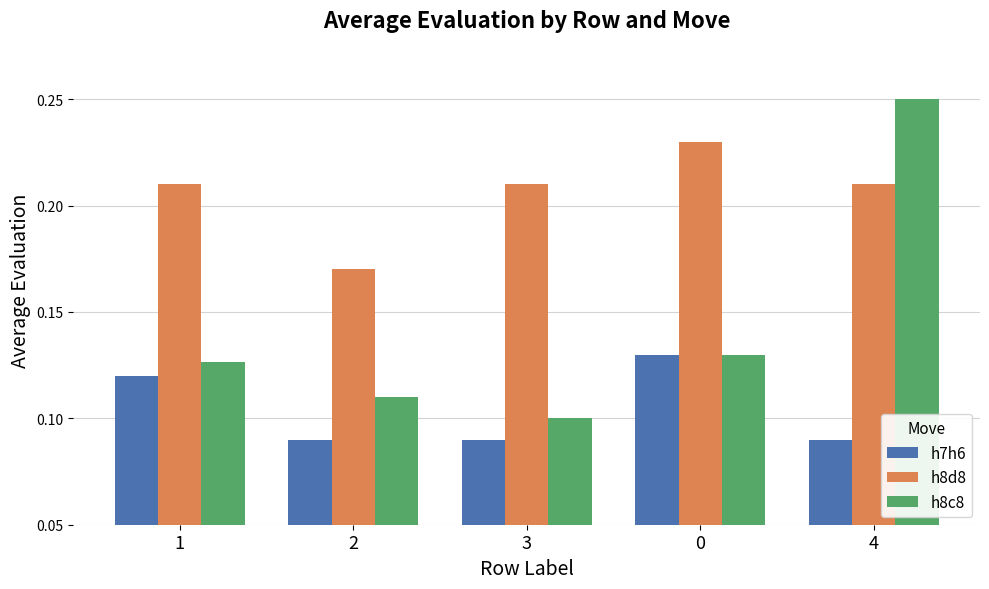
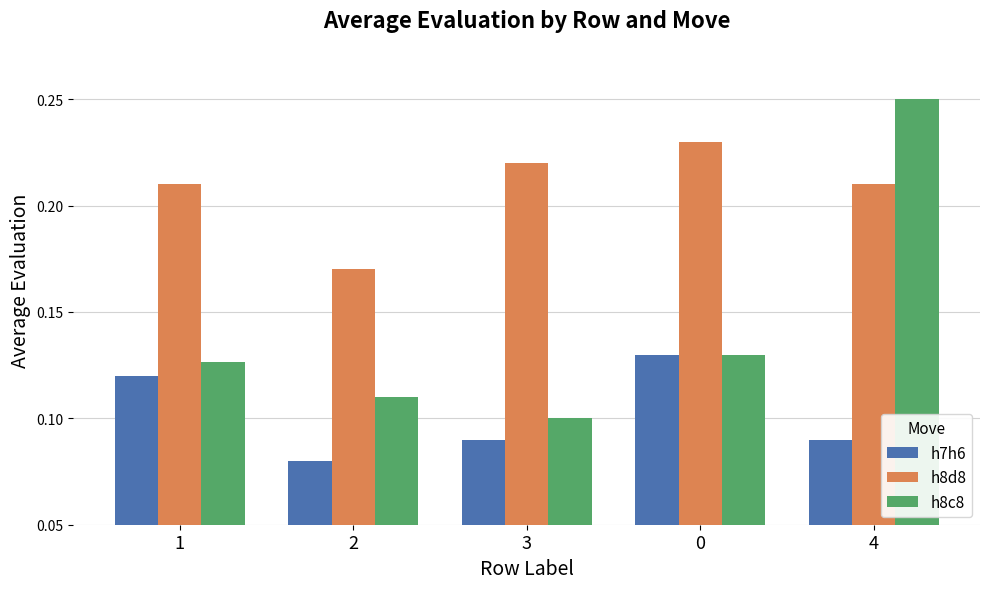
h7h6, 2: 0.09 -> 0.08
h8d8, 3: 0.21 -> 0.22
